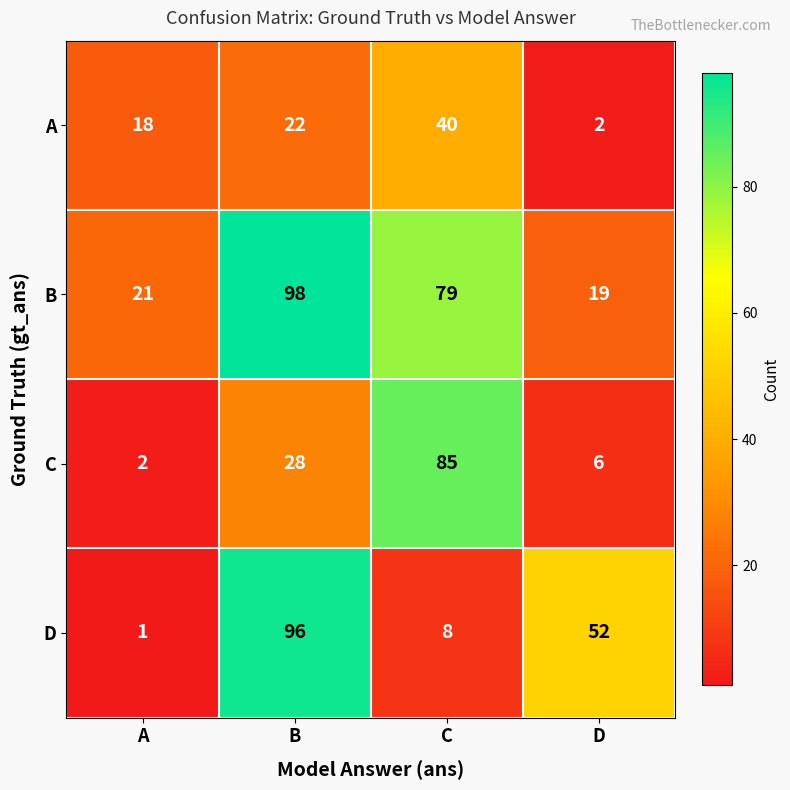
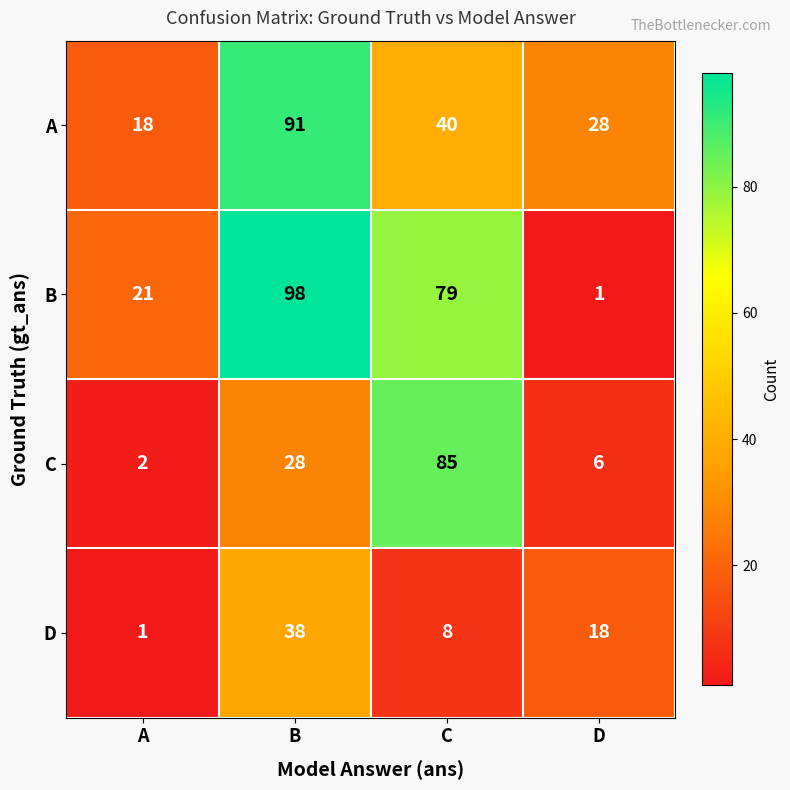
A, B: 22 -> 91
A, D: 2 -> 28
B, D: 19 -> 1
D, B: 96 -> 38
D, D: 52 -> 18
